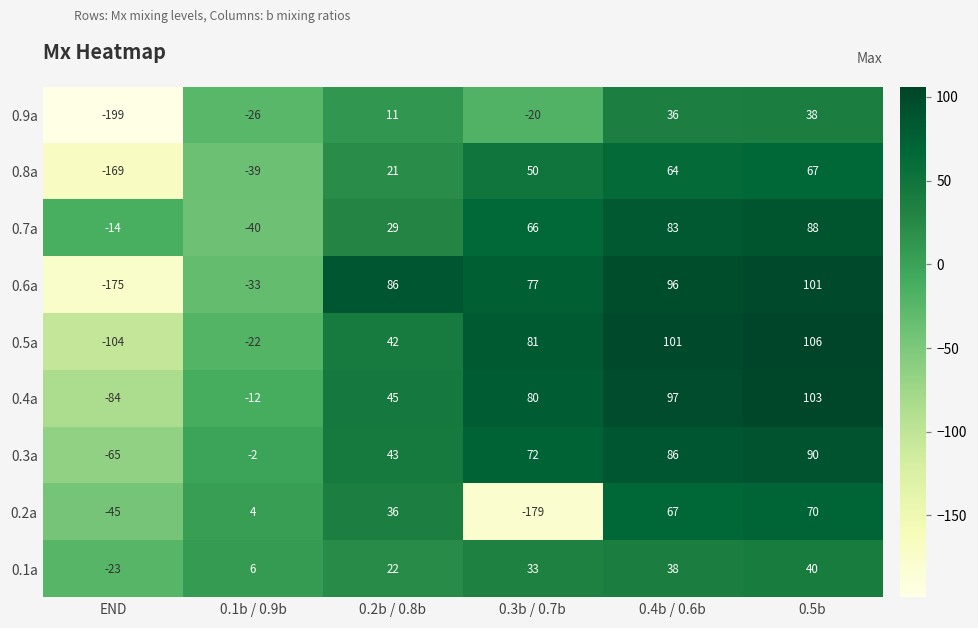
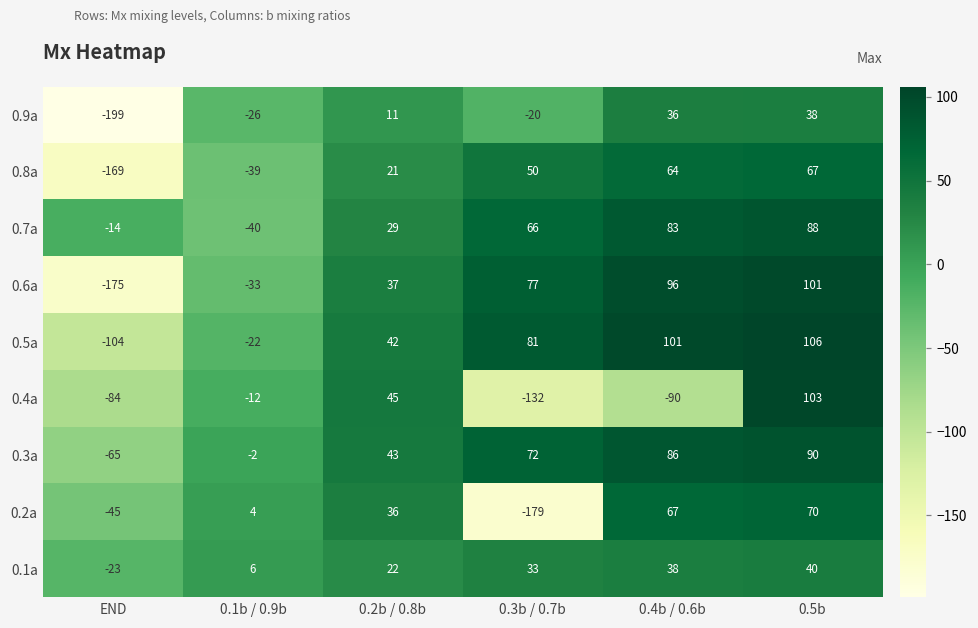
0.6a, 0.2b / 0.8b: 86 -> 37
0.4a, 0.3b / 0.7b: 80 -> -132
0.4a, 0.4b / 0.6b: 97 -> -90
